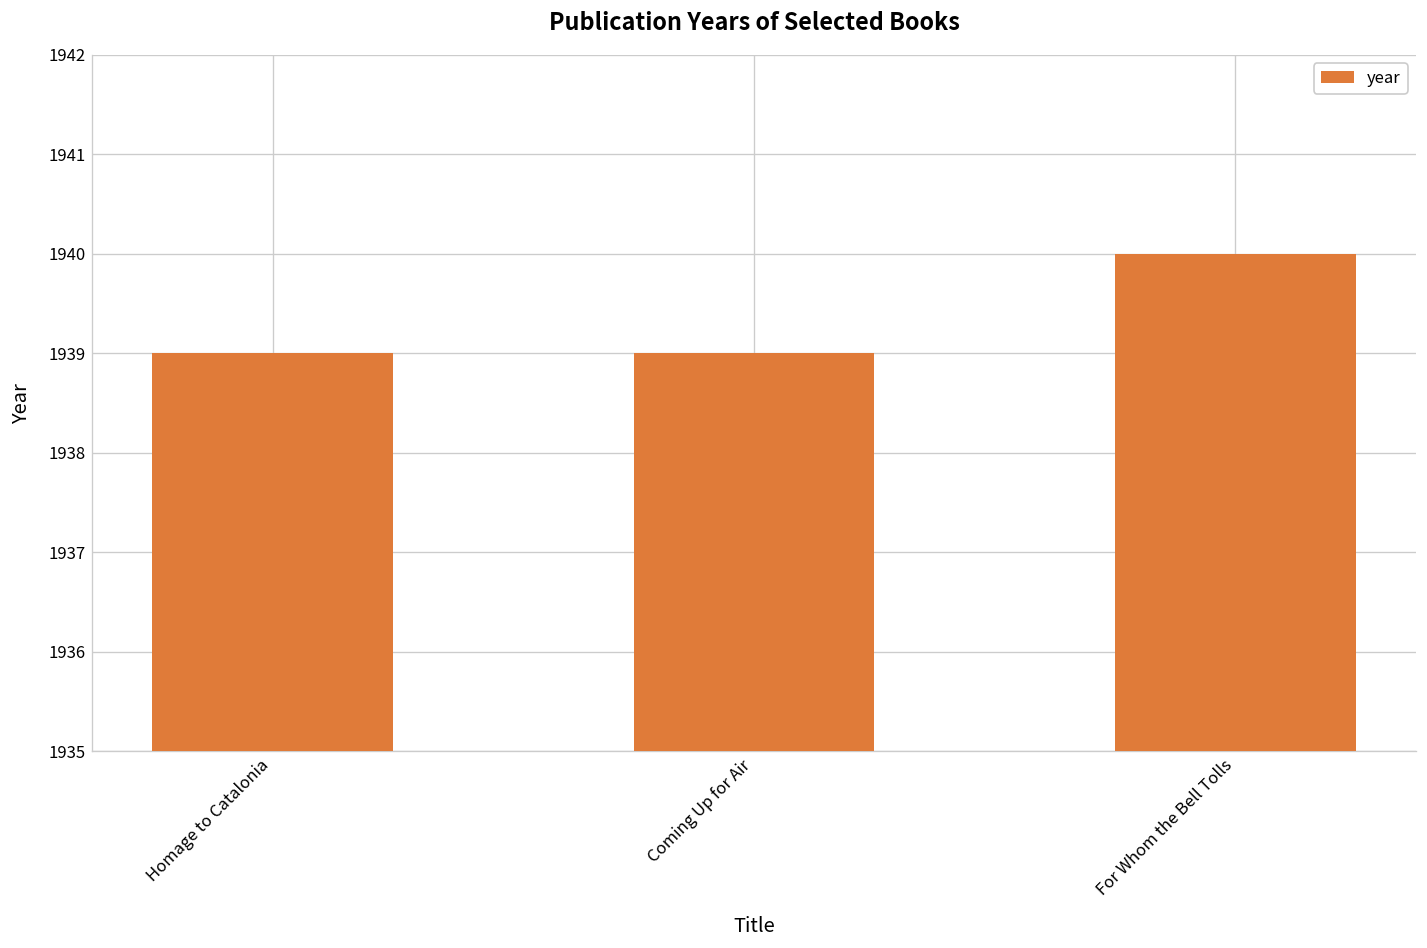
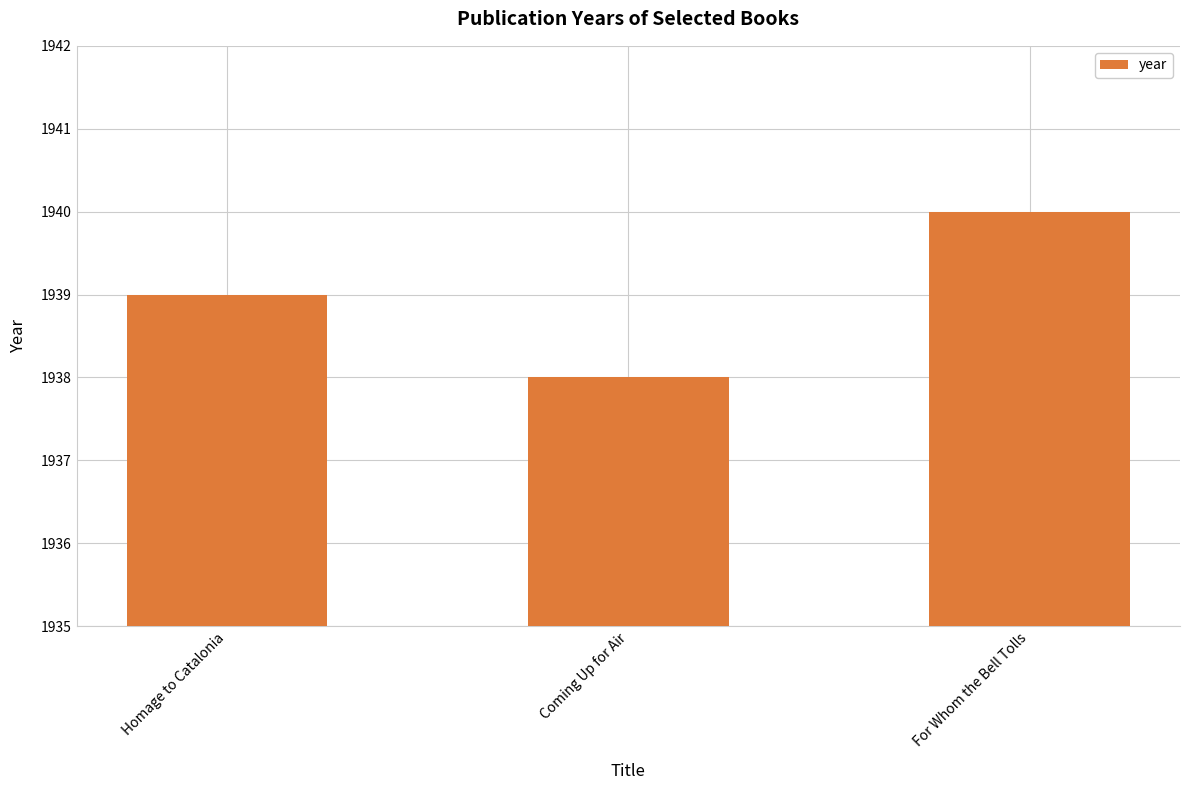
Coming Up for Air: 1939 -> 1938
